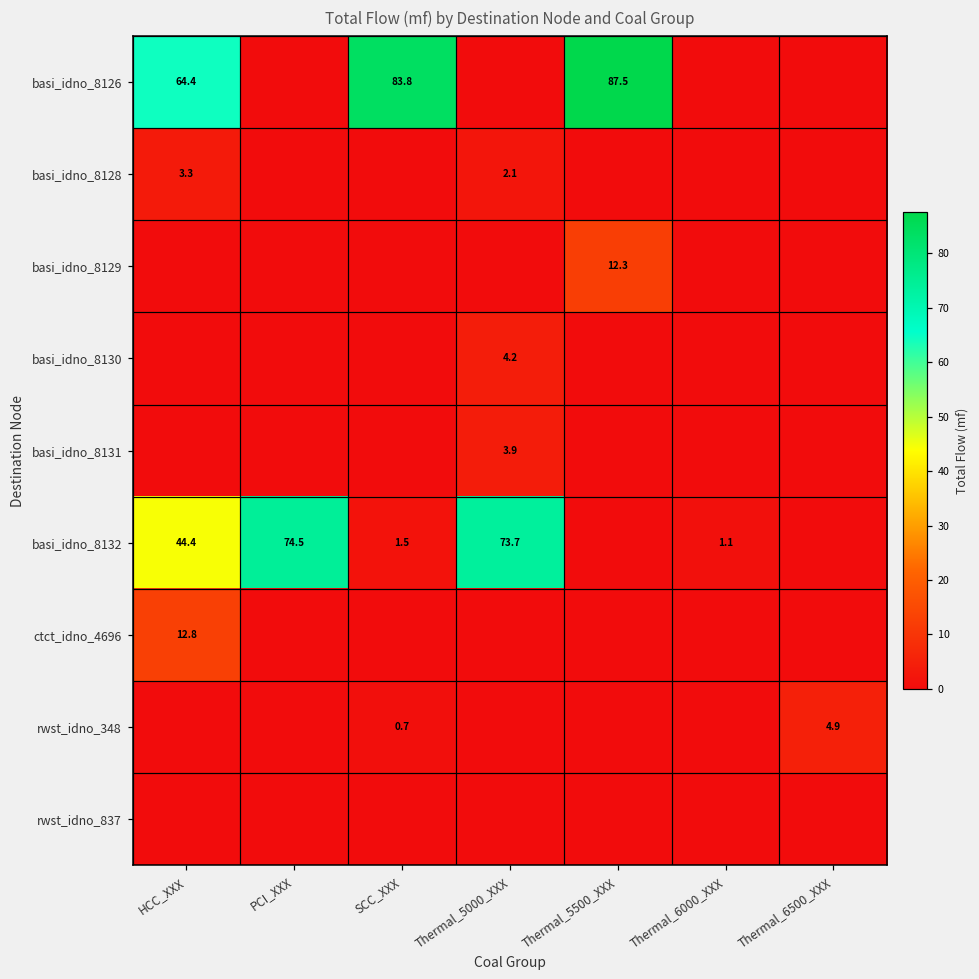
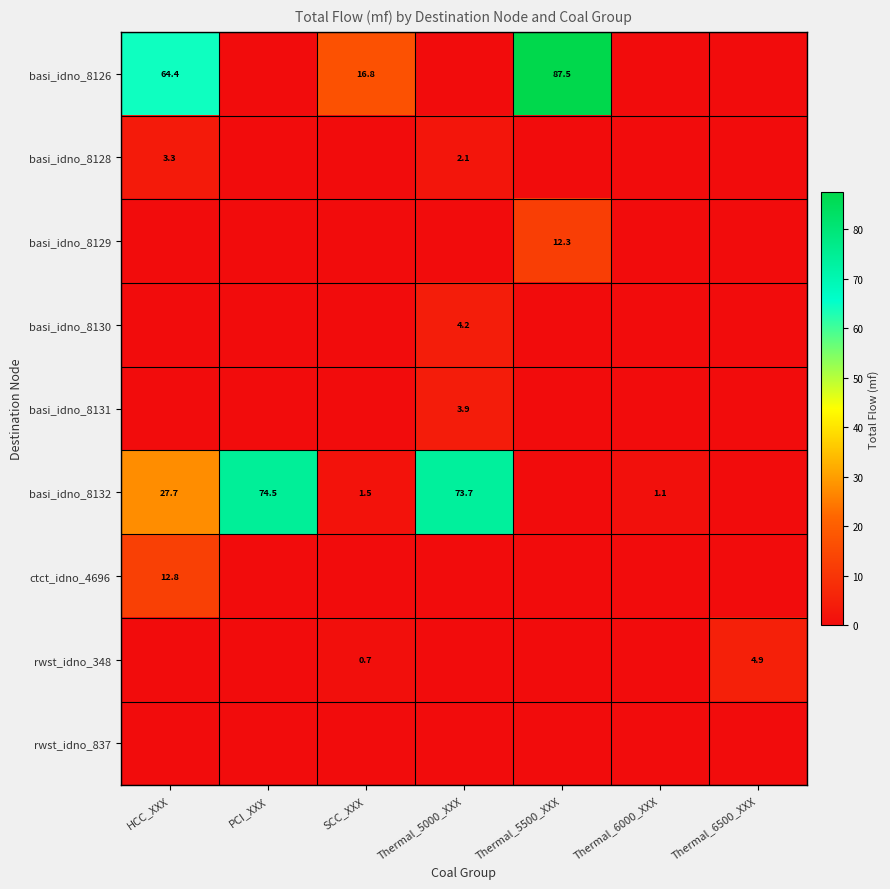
basi_idno_8126, SCC_XXX: 83.8 -> 16.8
basi_idno_8132, HCC_XXX: 44.4 -> 27.7
